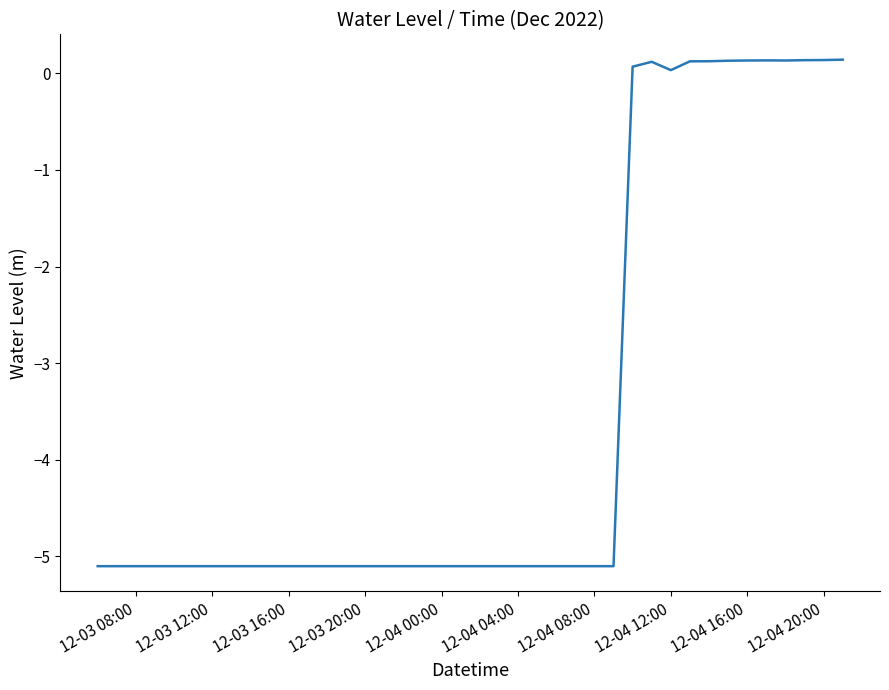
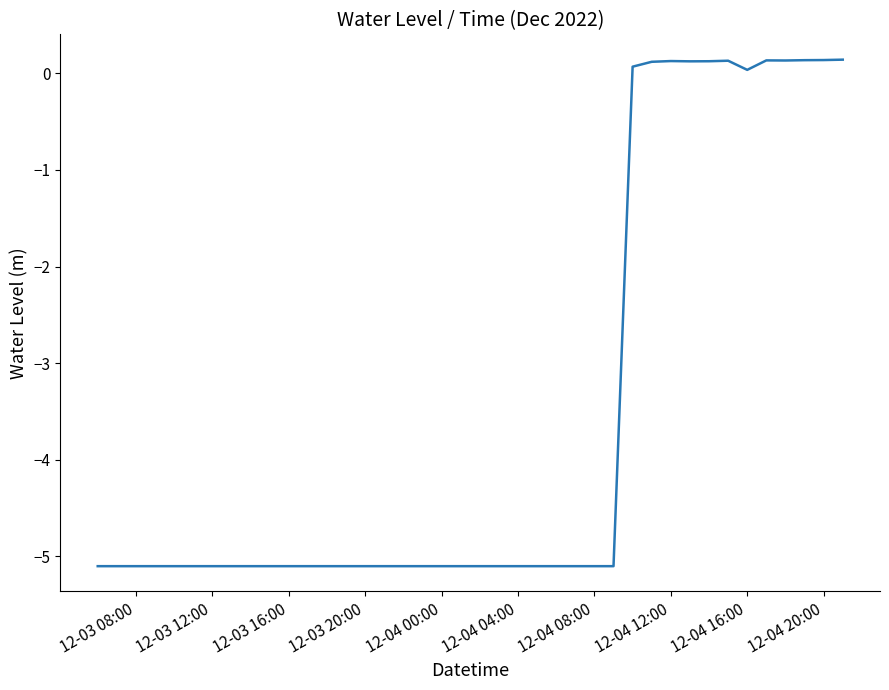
12-04 12:00: 0.0 -> 0.1
12-04 16:00: 0.1 -> 0.0
